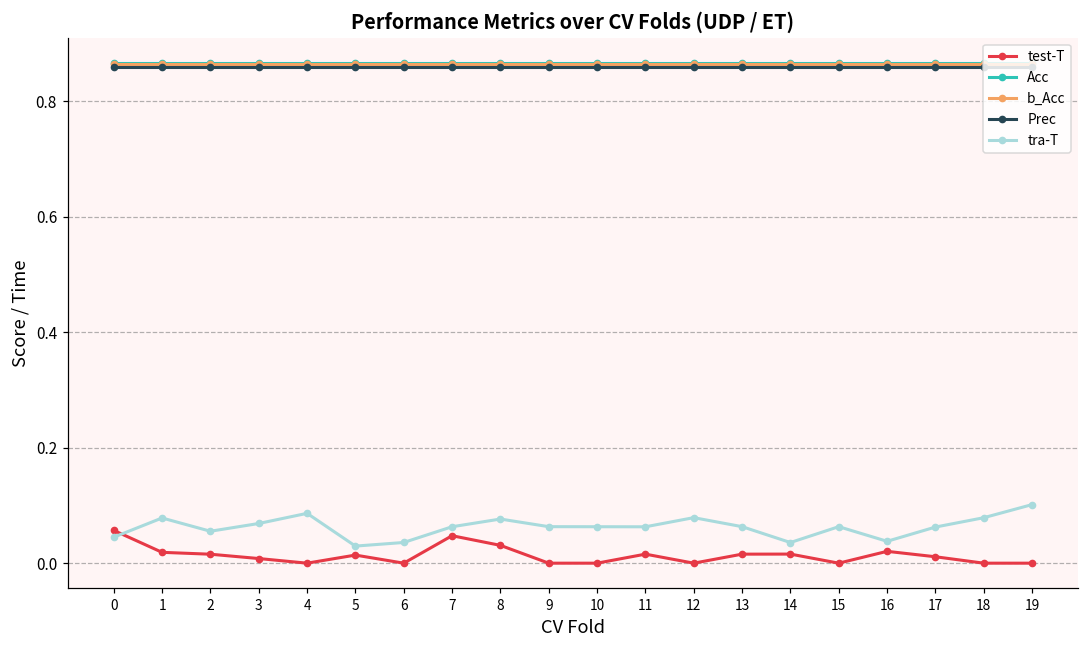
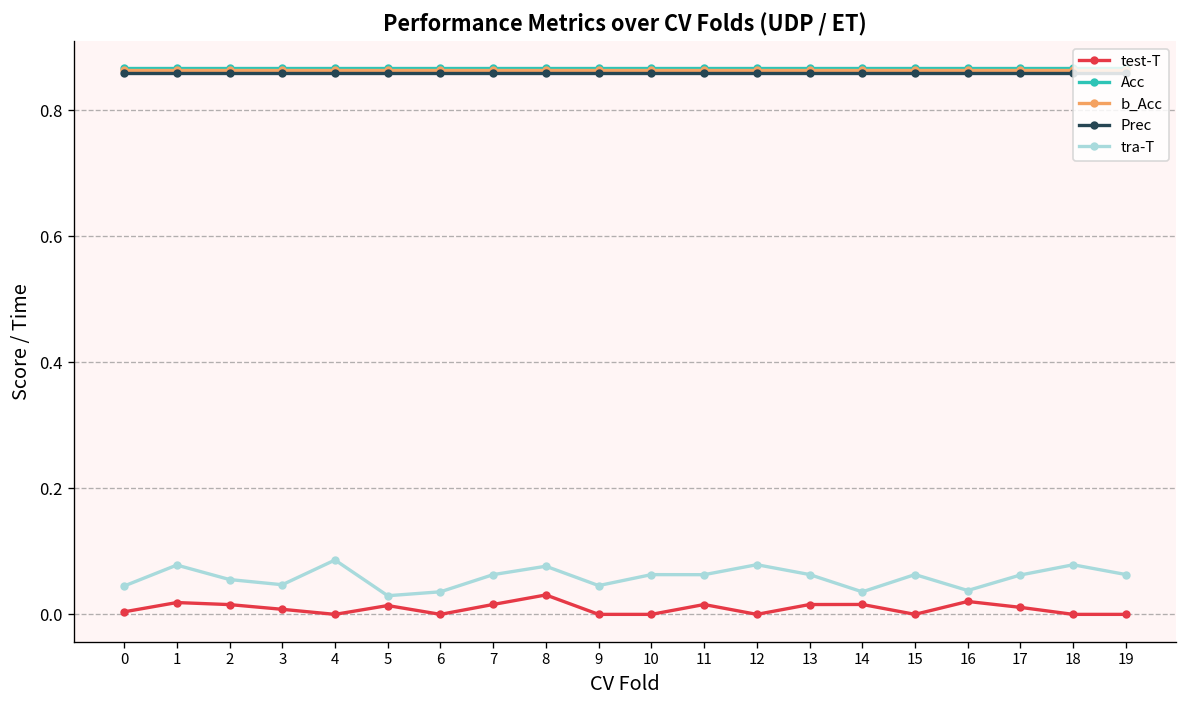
test-T, 0: 0.06 -> 0.00
tra-T, 3: 0.07 -> 0.05
test-T, 7: 0.05 -> 0.02
tra-T, 9: 0.06 -> 0.05
tra-T, 19: 0.10 -> 0.06
